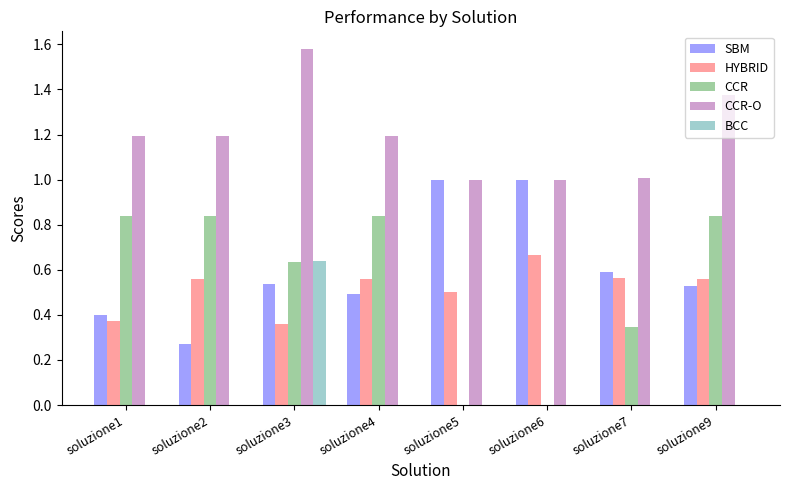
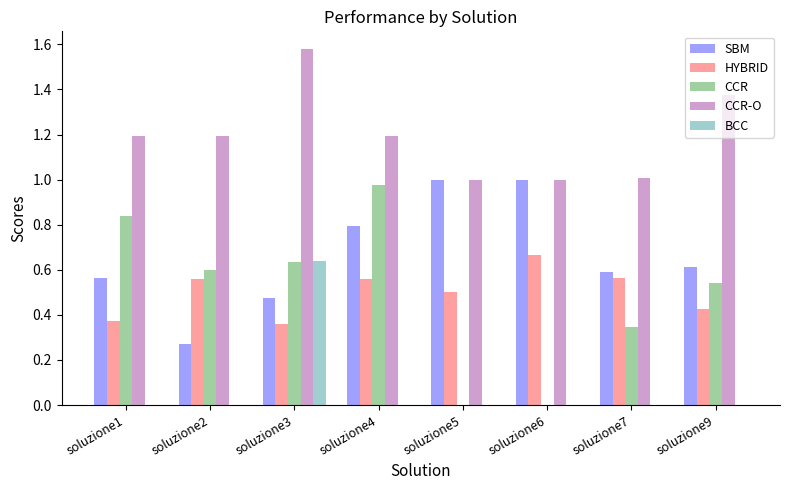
SBM, soluzione1: 0.40 -> 0.56
CCR, soluzione2: 0.84 -> 0.60
SBM, soluzione3: 0.54 -> 0.48
SBM, soluzione4: 0.49 -> 0.79
CCR, soluzione4: 0.84 -> 0.98
SBM, soluzione9: 0.53 -> 0.61
HYBRID, soluzione9: 0.56 -> 0.43
CCR, soluzione9: 0.84 -> 0.54
